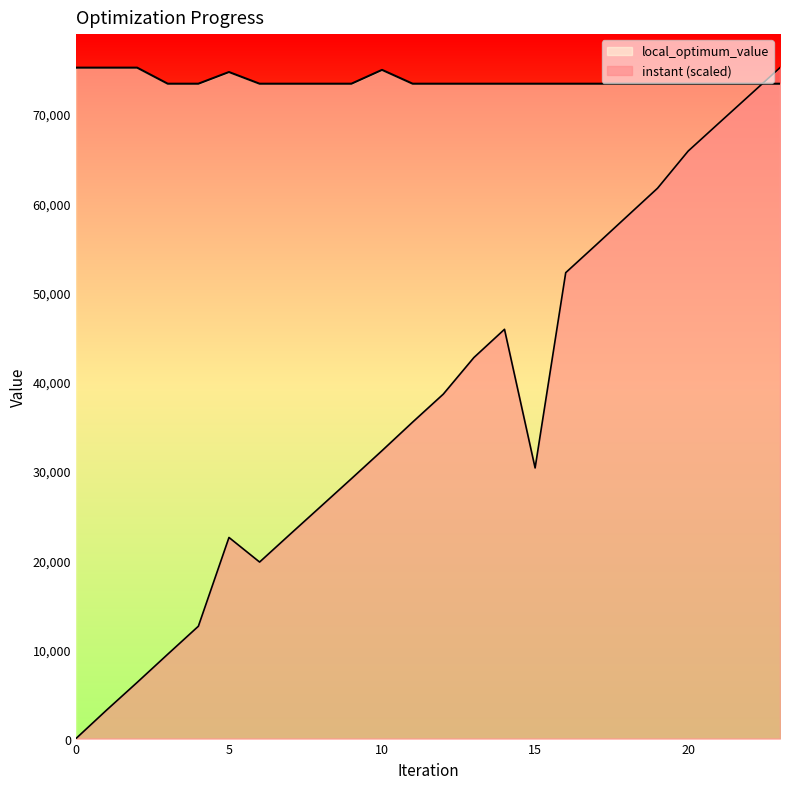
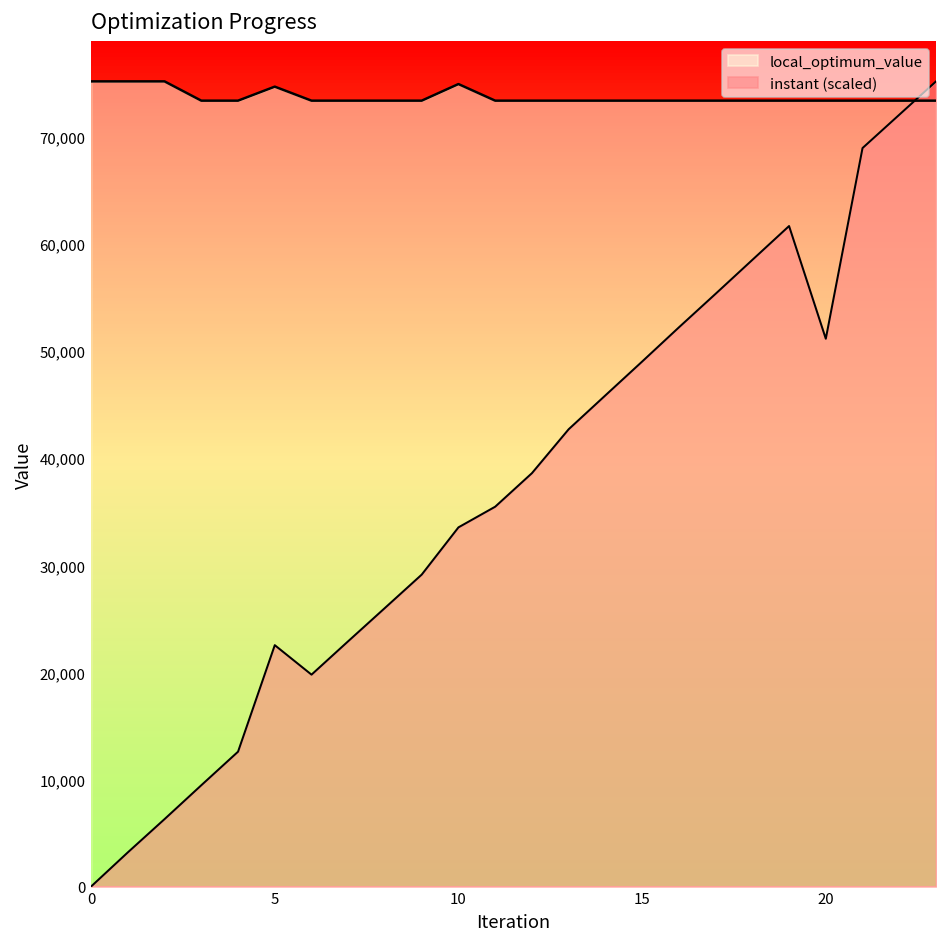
instant (scaled), 10: 32,000 -> 34,000
instant (scaled), 15: 30,000 -> 49,000
instant (scaled), 20: 66,000 -> 51,000
